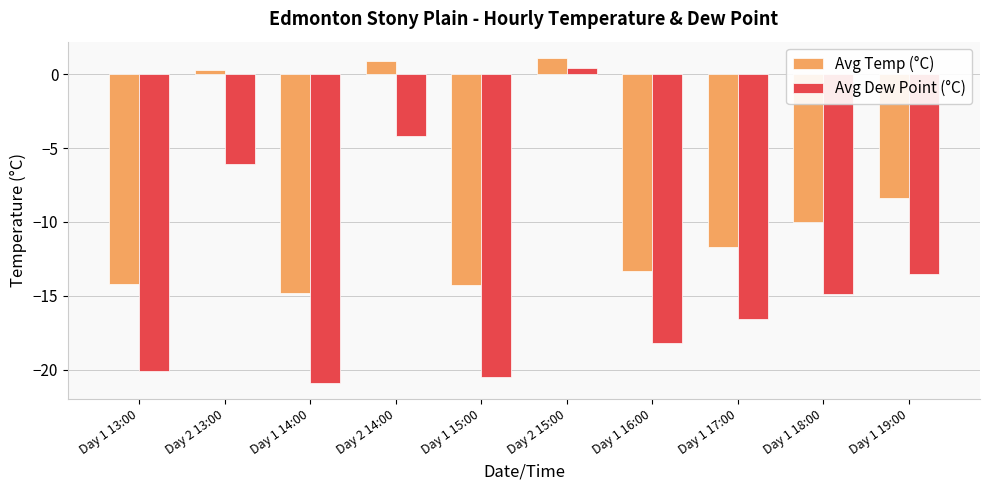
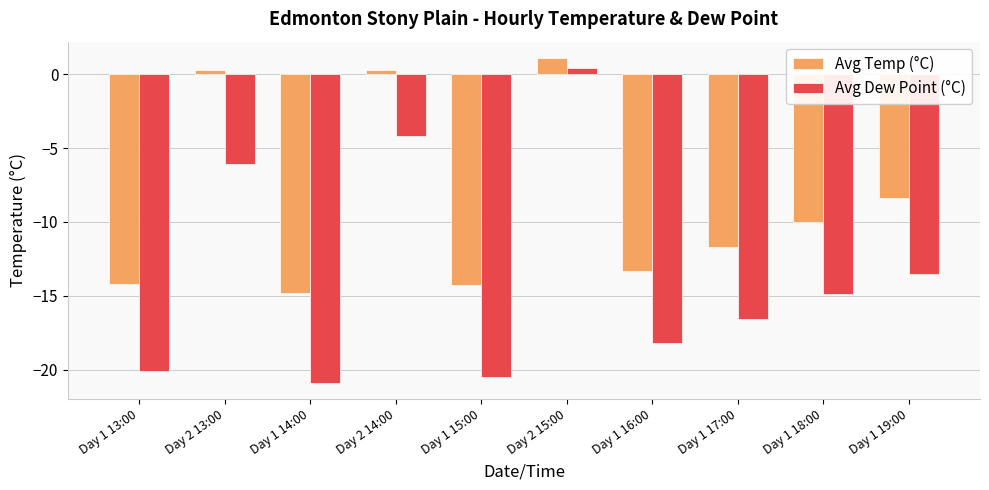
Avg Temp (°C), Day 2 14:00: 0.9 -> 0.3
